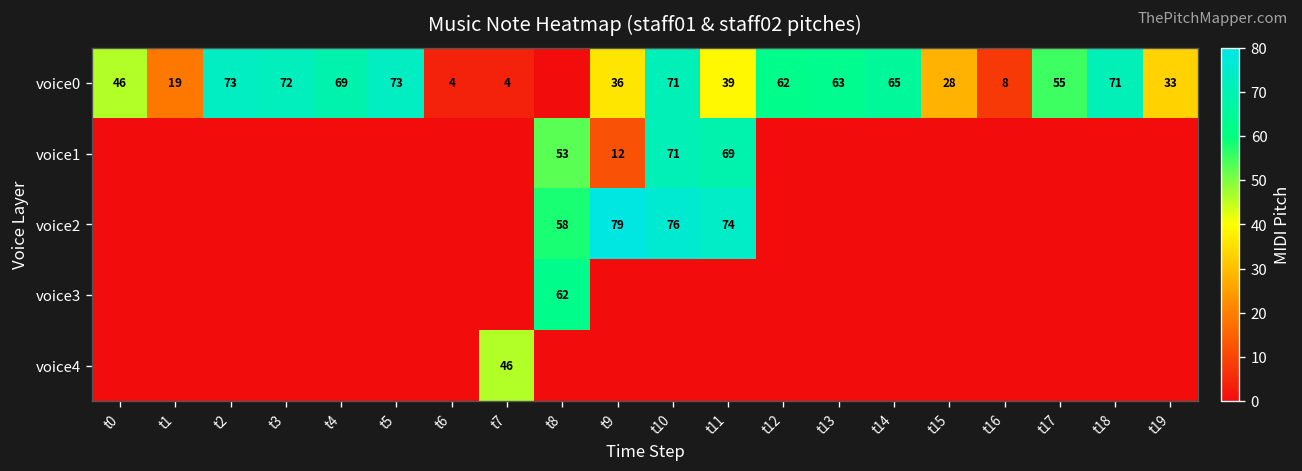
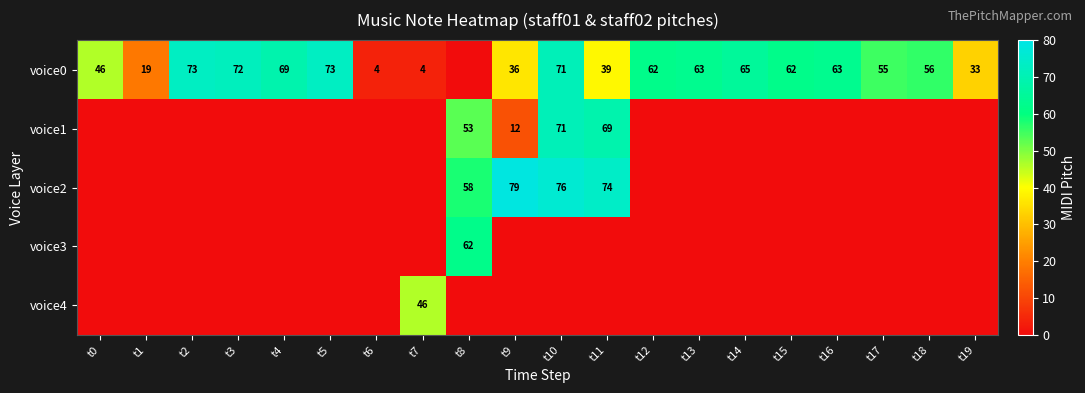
voice0, t15: 28 -> 62
voice0, t16: 8 -> 63
voice0, t18: 71 -> 56
